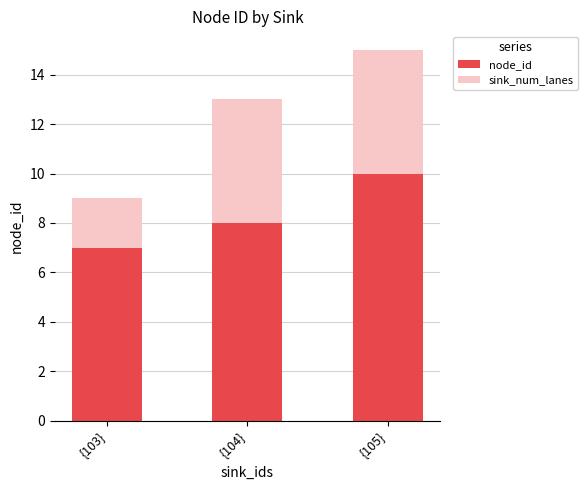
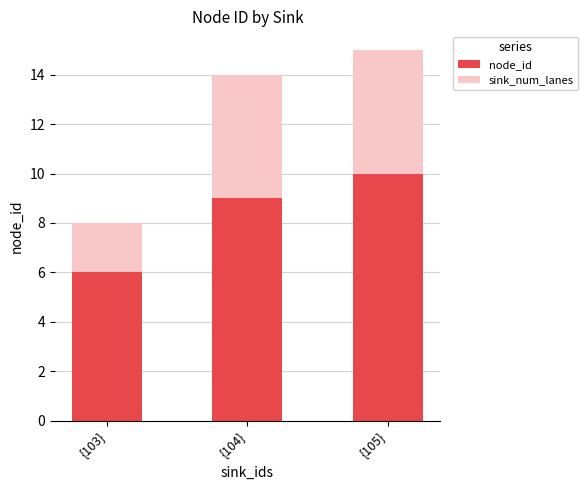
node_id, {103}: 7 -> 6
node_id, {104}: 8 -> 9
